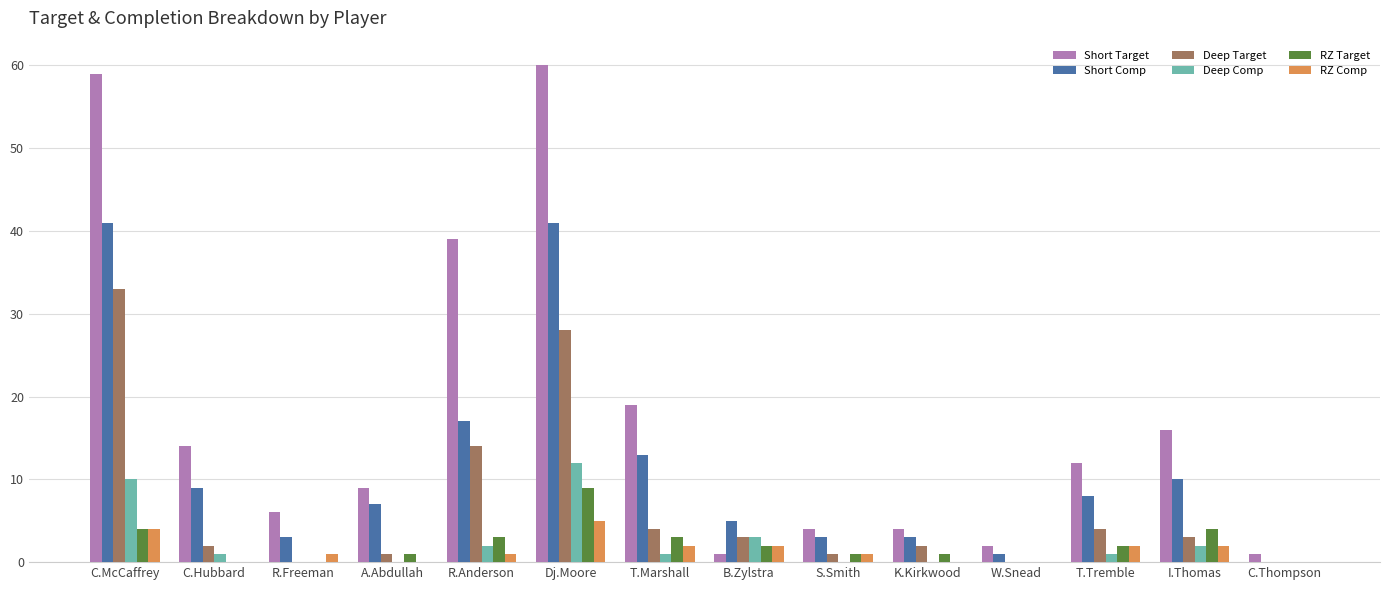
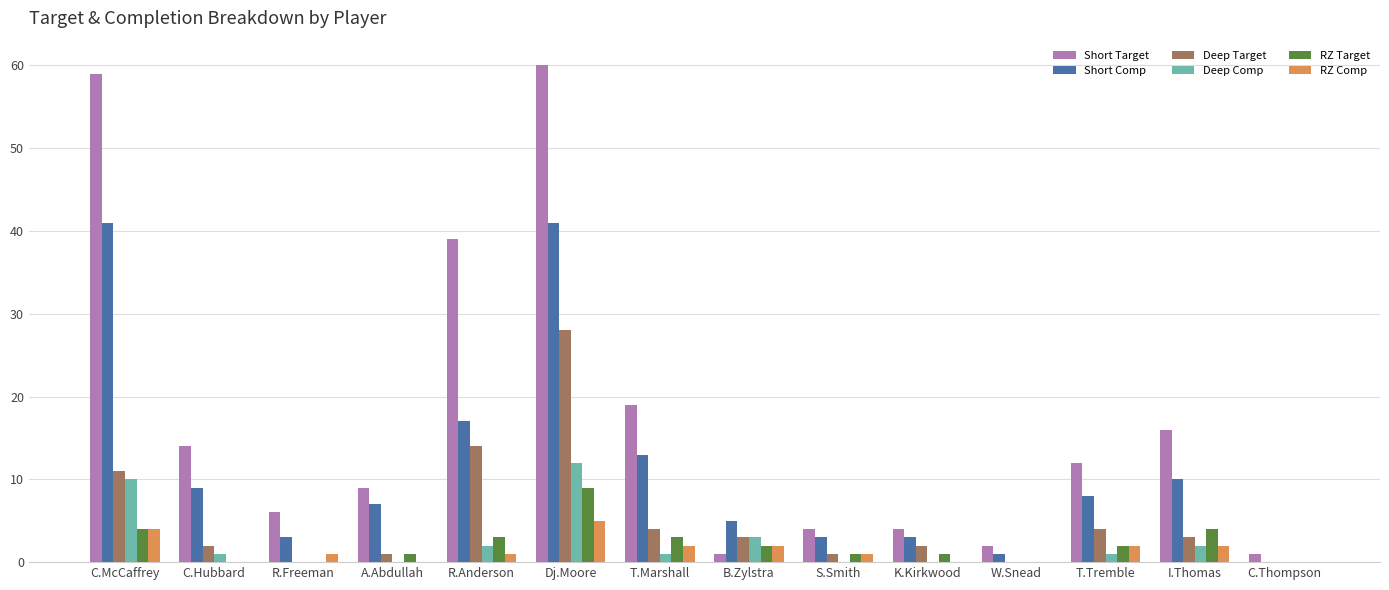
Deep Target, C.McCaffrey: 33 -> 11
